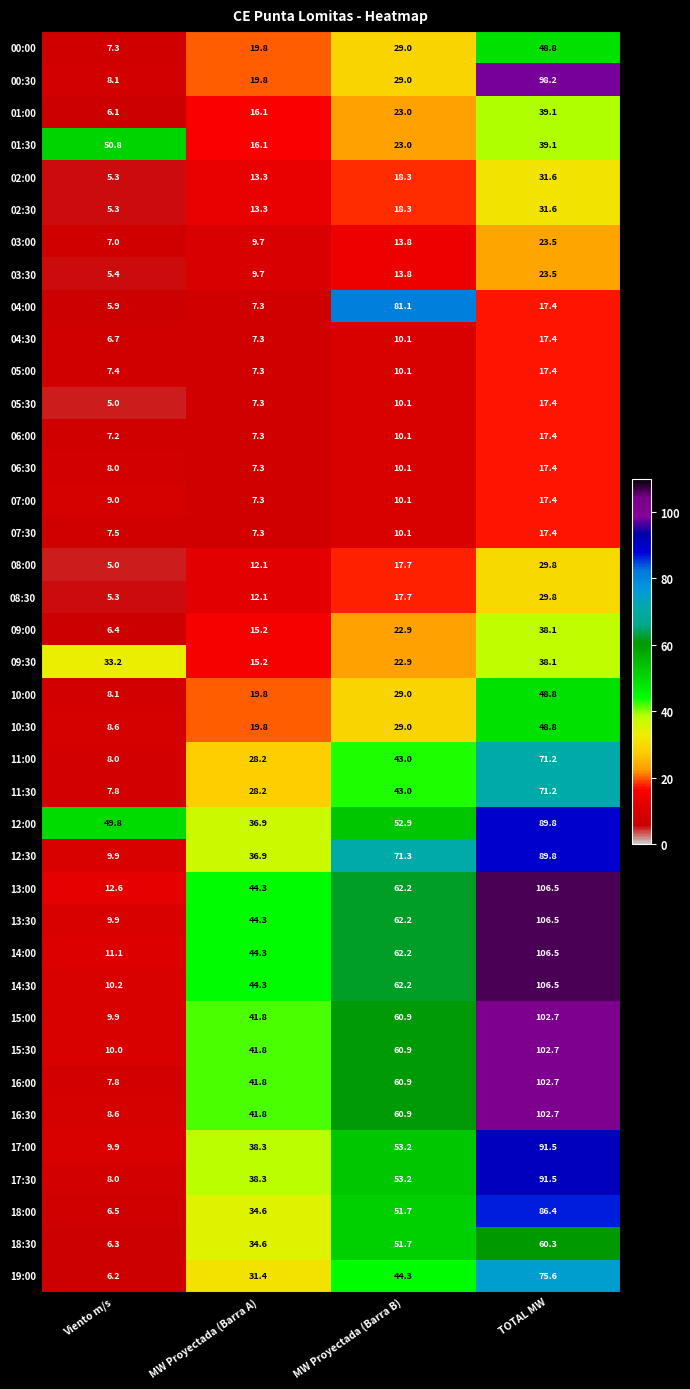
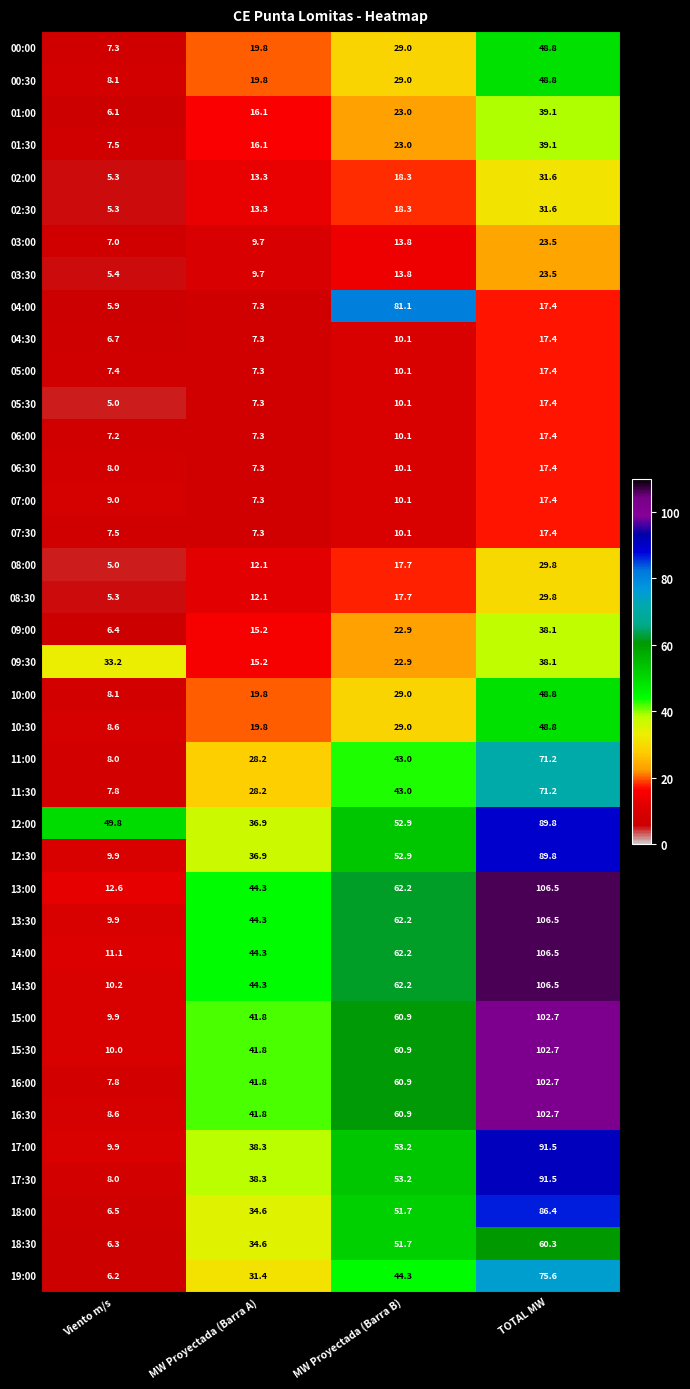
00:30, TOTAL MW: 98.2 -> 48.8
01:30, Viento m/s: 50.8 -> 7.5
12:30, MW Proyectada (Barra B): 71.3 -> 52.9
